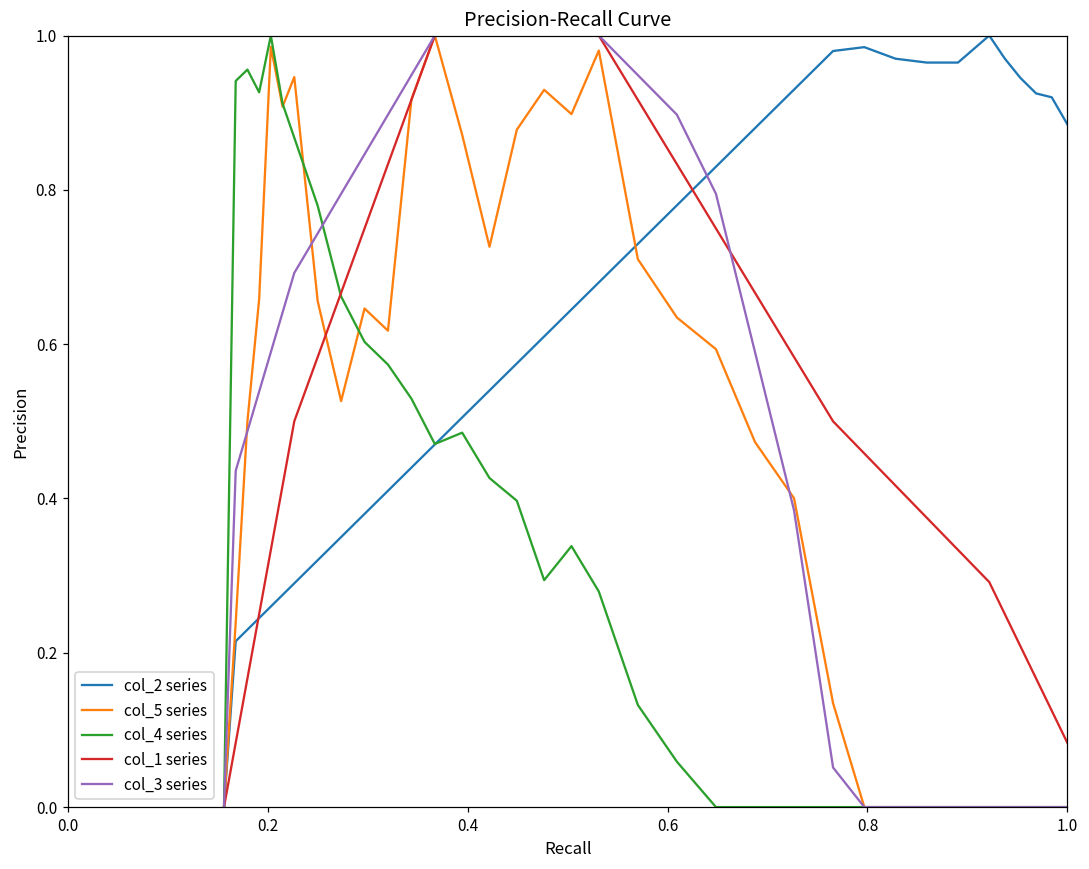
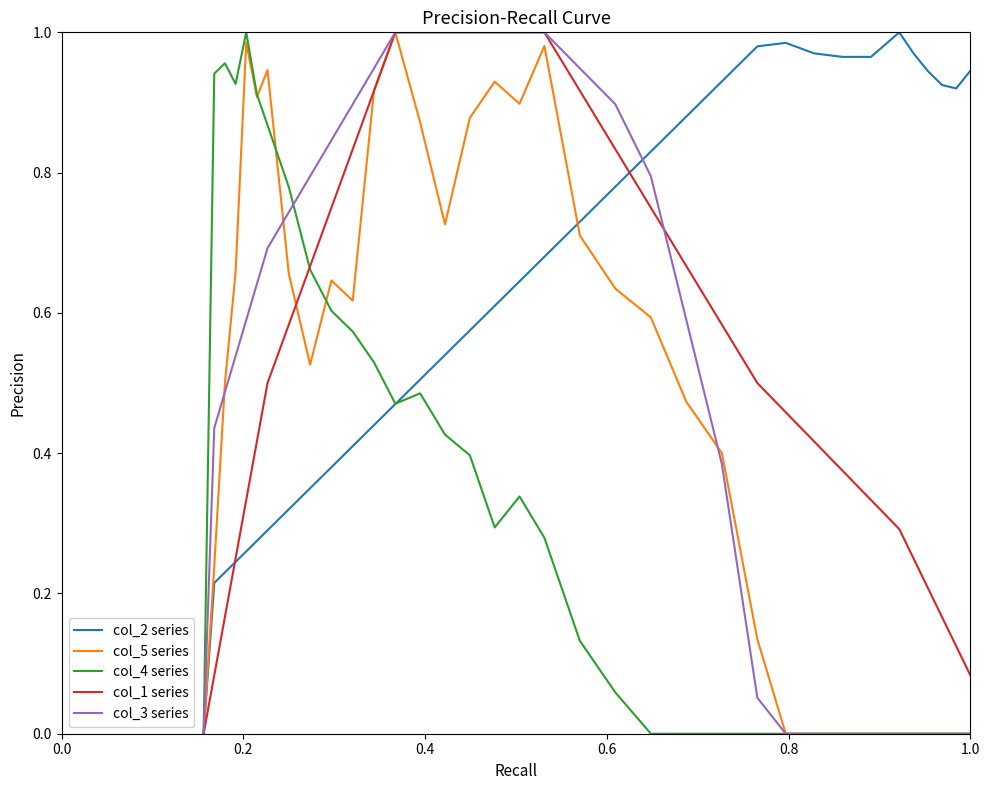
col_2 series, 1.0: 0.89 -> 0.95
